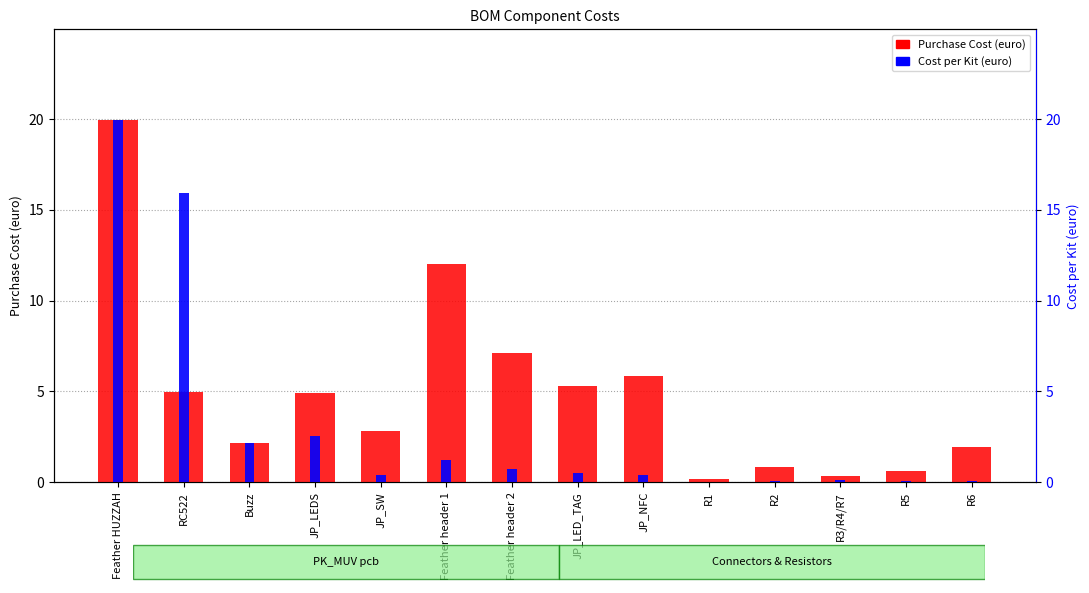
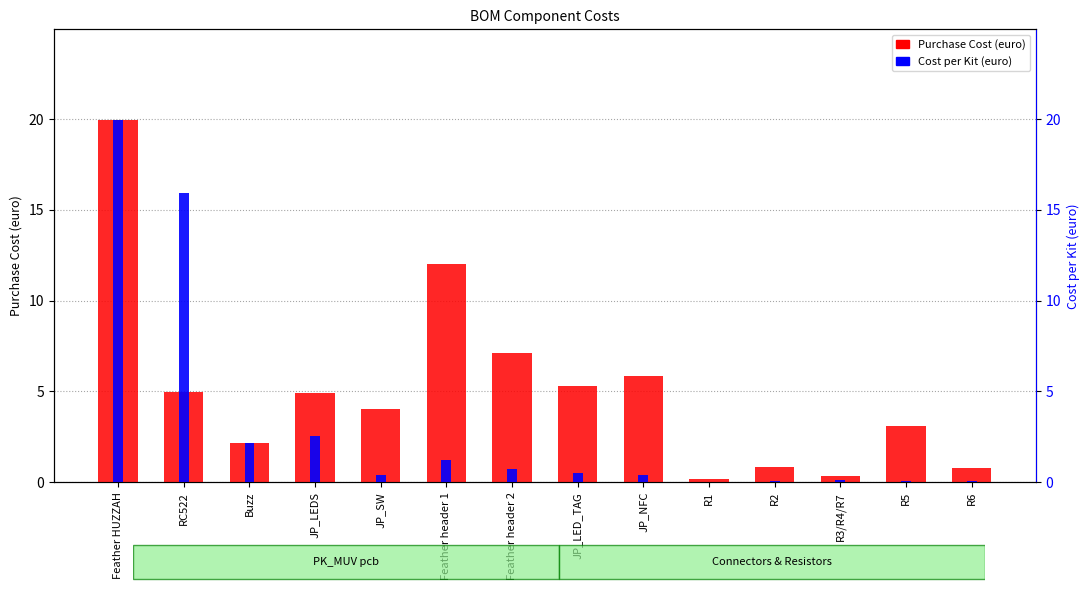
Purchase Cost (euro), JP_SW: 2.8 -> 4.0
Purchase Cost (euro), R5: 0.6 -> 3.1
Purchase Cost (euro), R6: 1.9 -> 0.8
